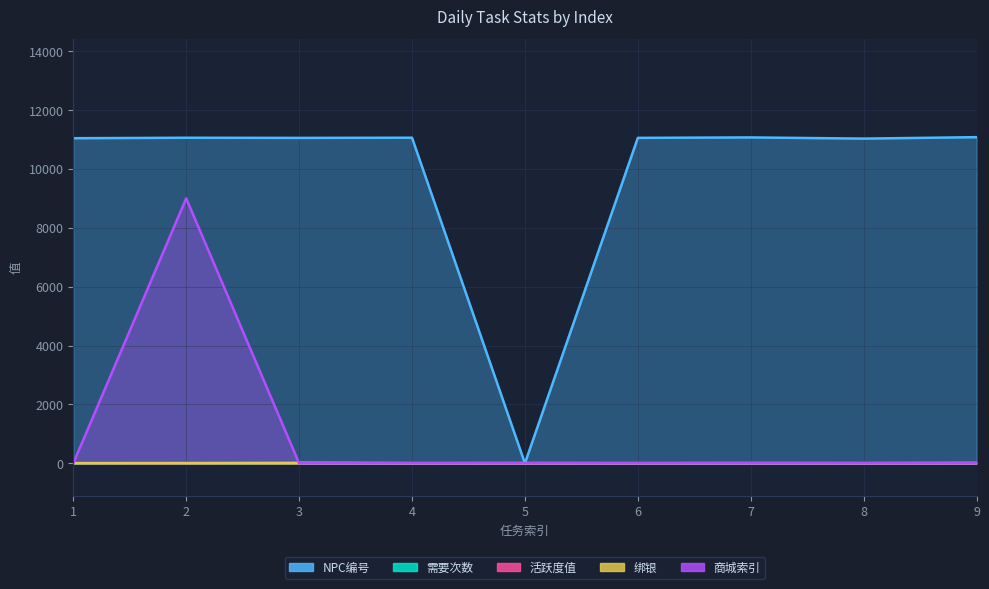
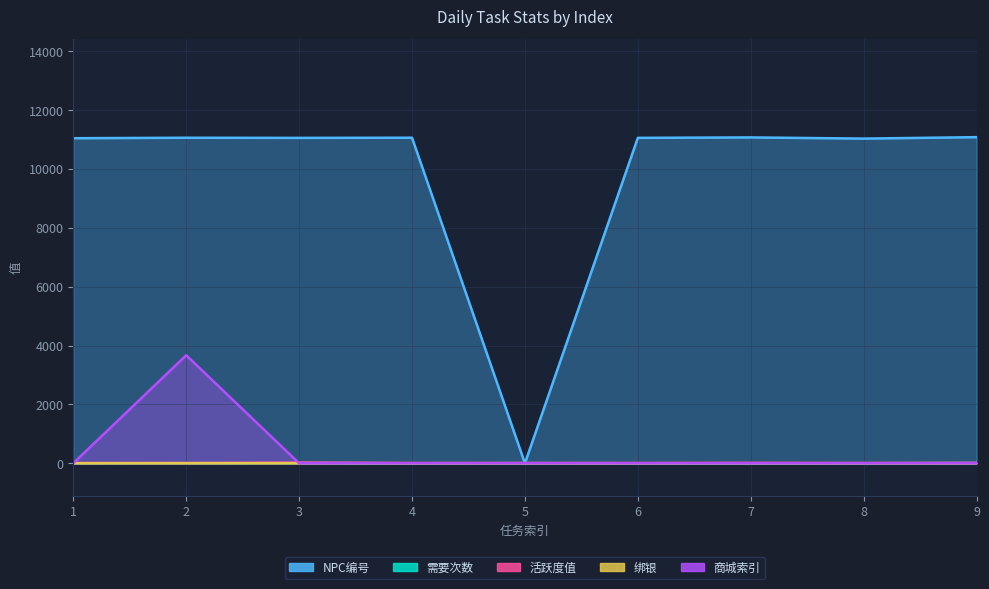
商城索引, 2: 9000 -> 3700
